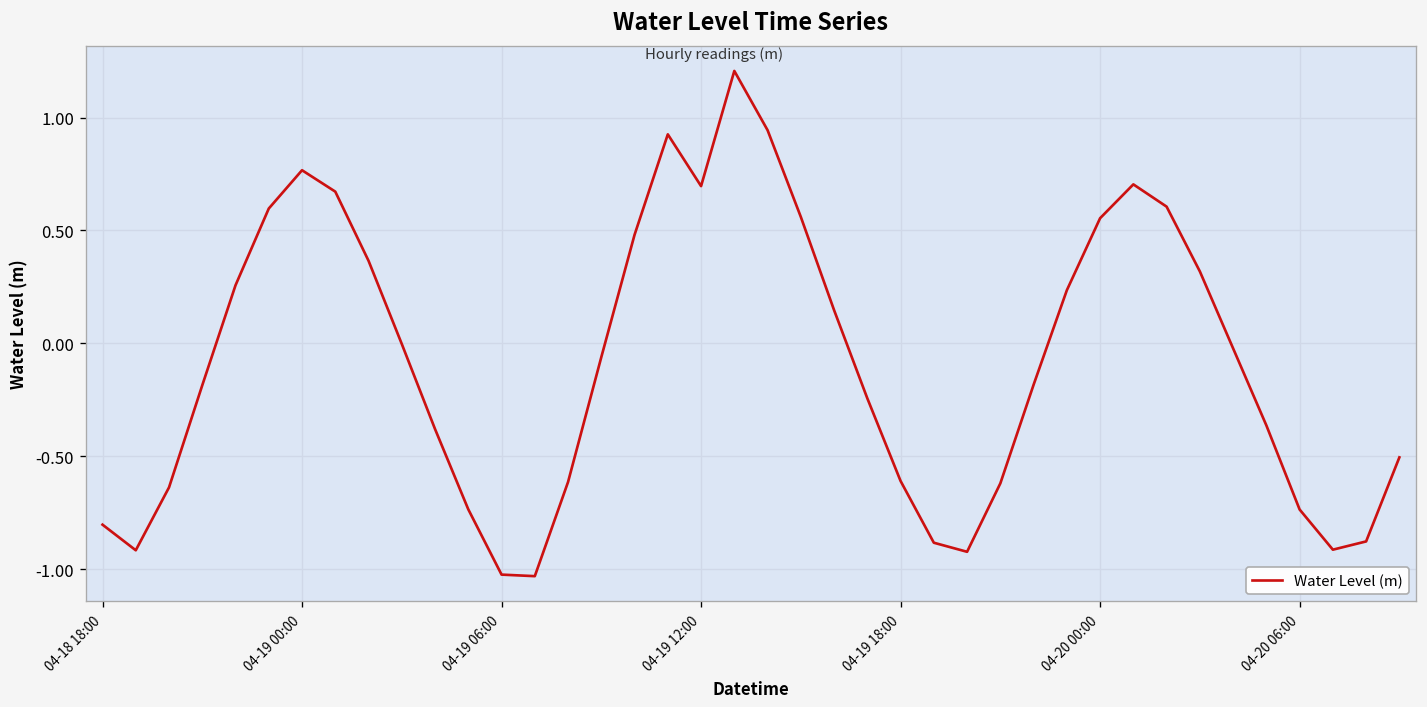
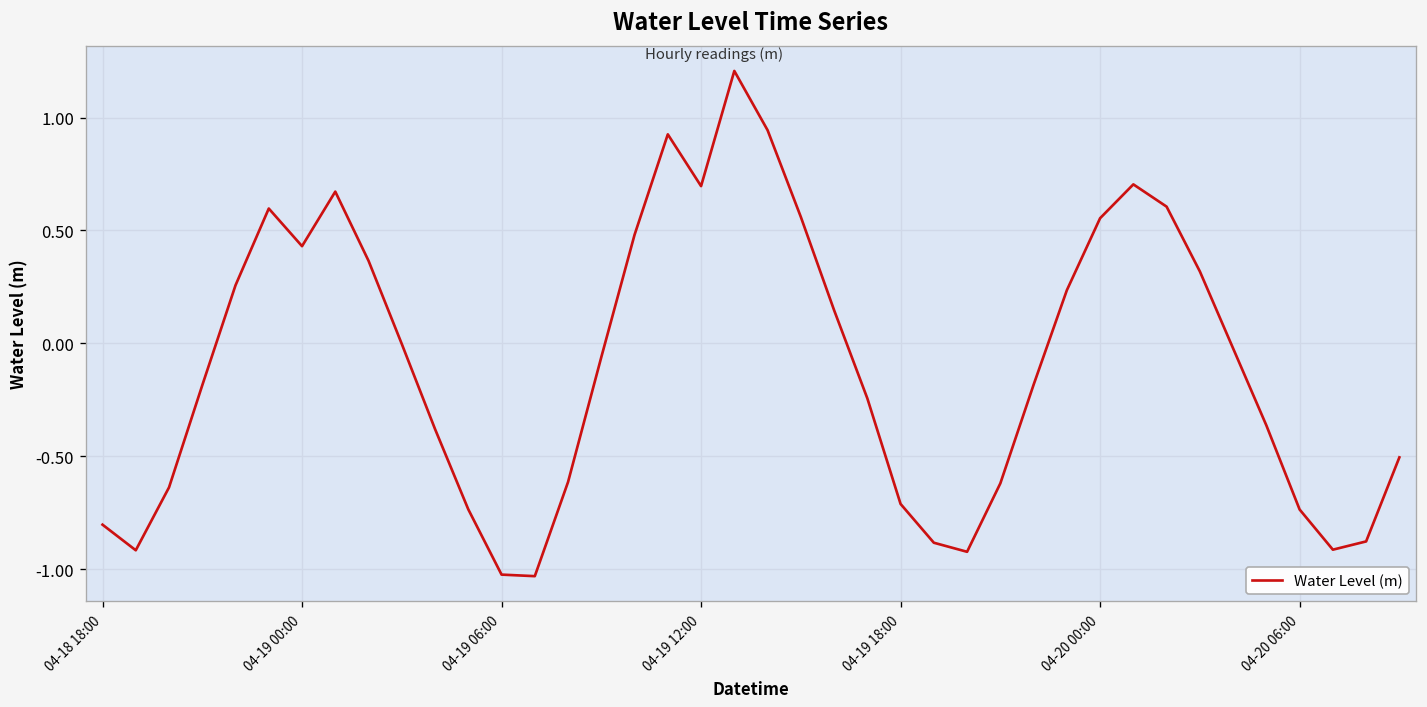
04-19 00:00: 0.77 -> 0.43
04-19 18:00: -0.61 -> -0.71
